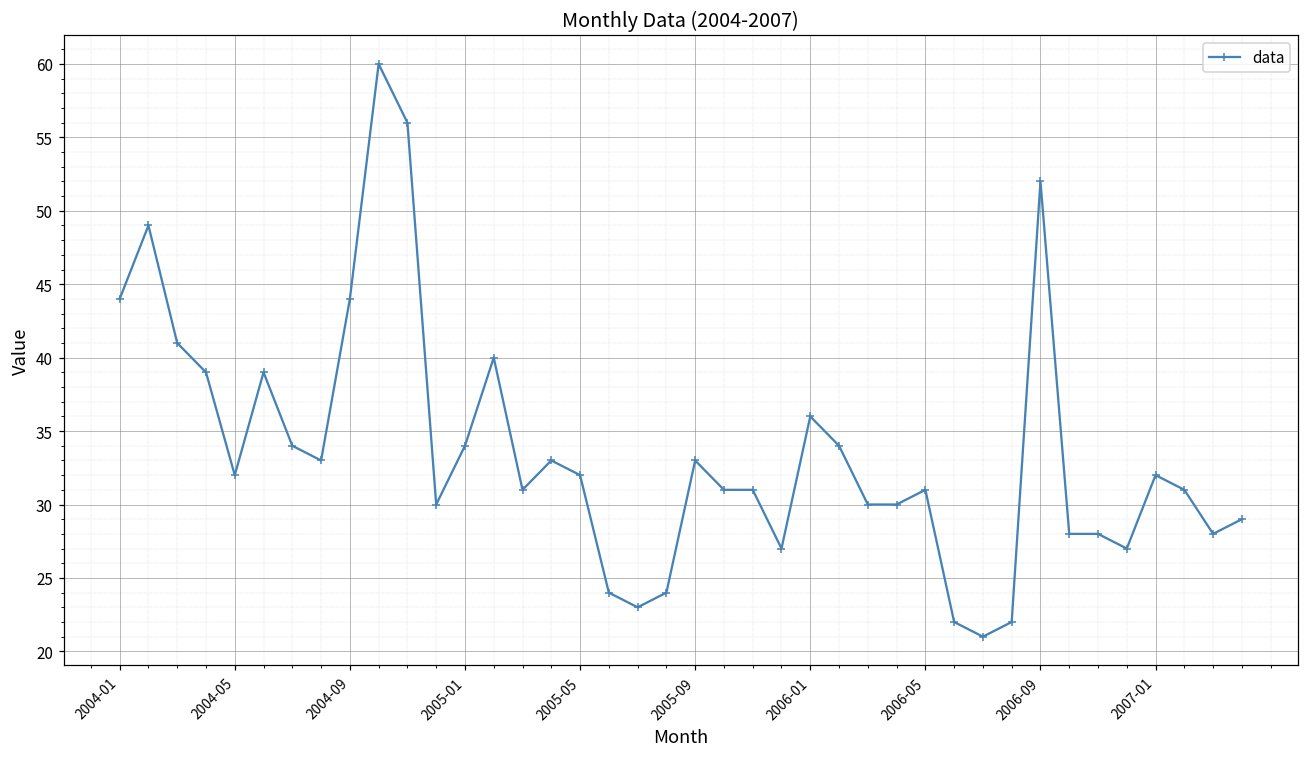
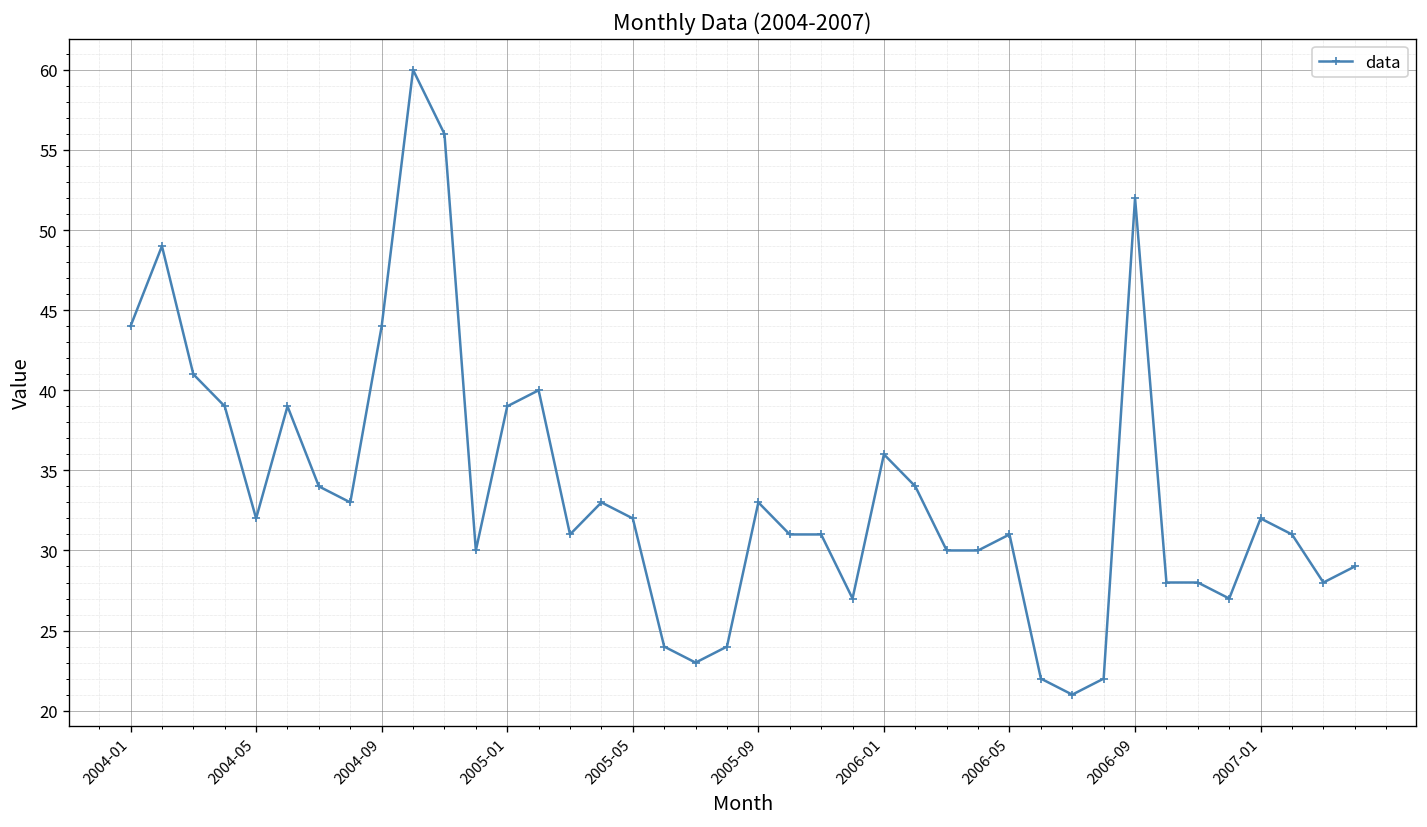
2005-01: 34 -> 39
